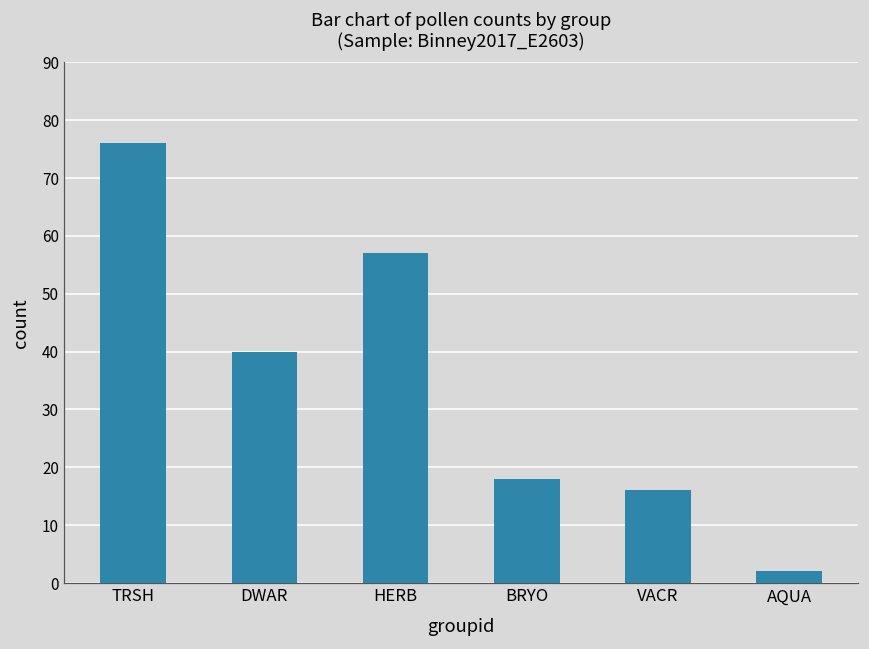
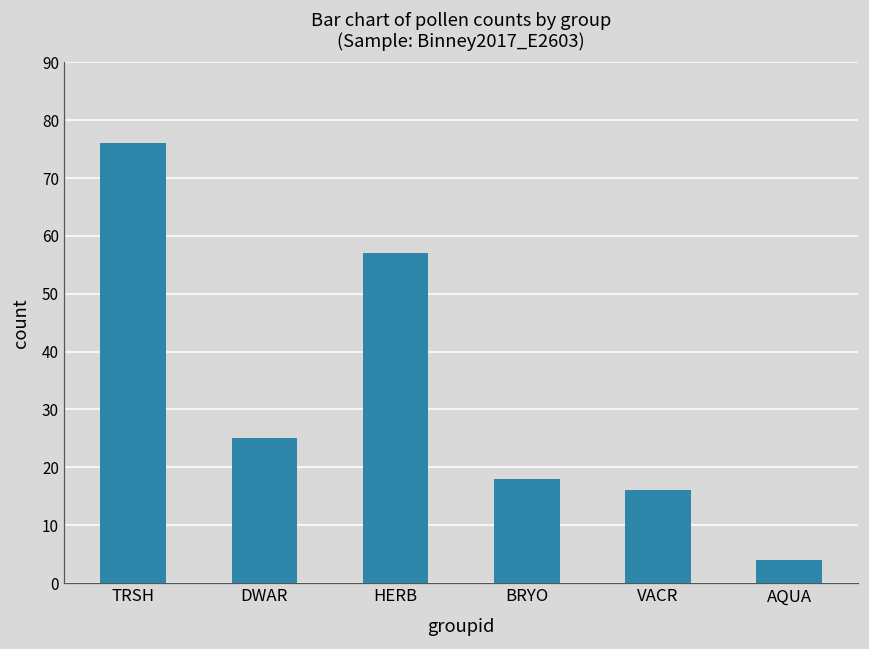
DWAR: 40 -> 25
AQUA: 2 -> 4
